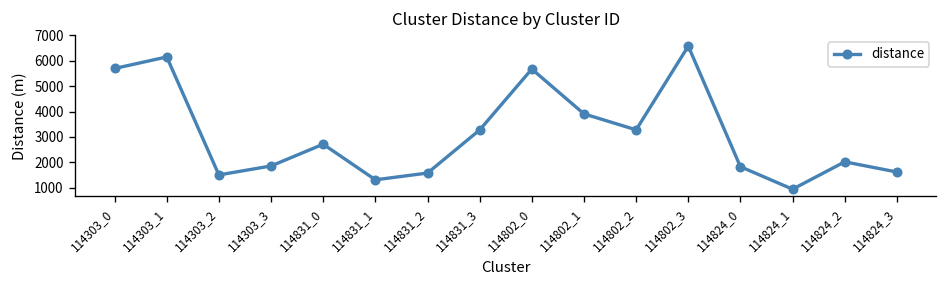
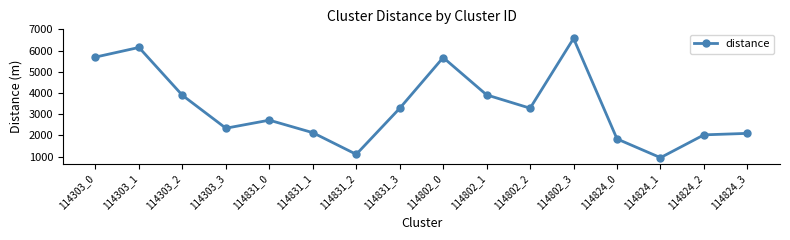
114303_2: 1500 -> 3900
114303_3: 1900 -> 2300
114831_1: 1300 -> 2100
114831_2: 1600 -> 1100
114824_3: 1600 -> 2100
